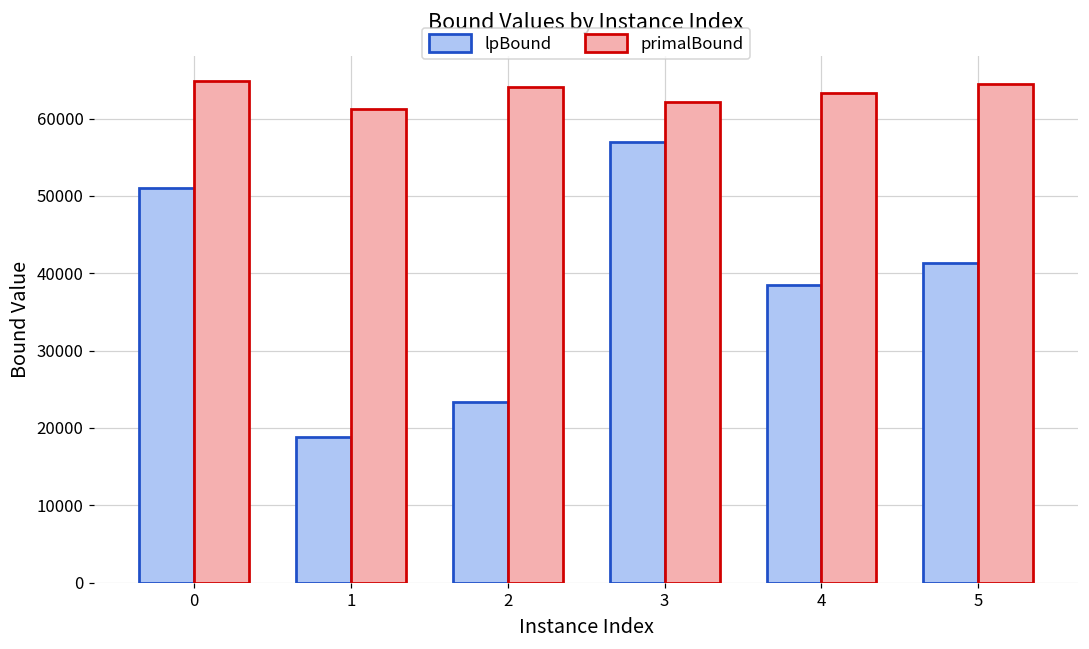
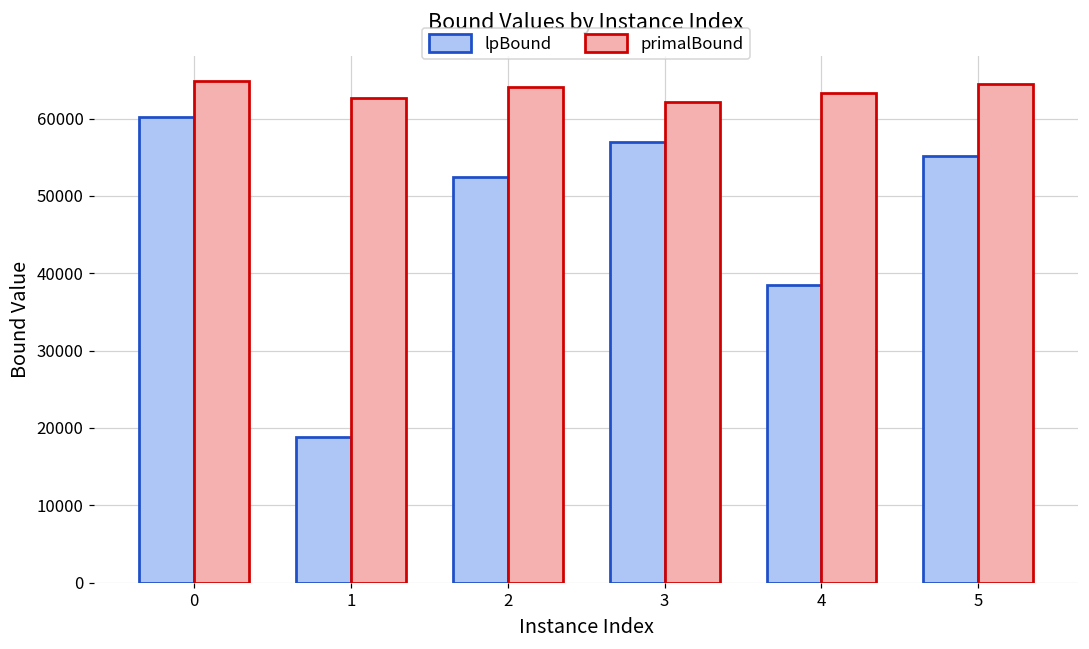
lpBound, 0: 51000 -> 60000
primalBound, 1: 61000 -> 63000
lpBound, 2: 23000 -> 52000
lpBound, 5: 41000 -> 55000
